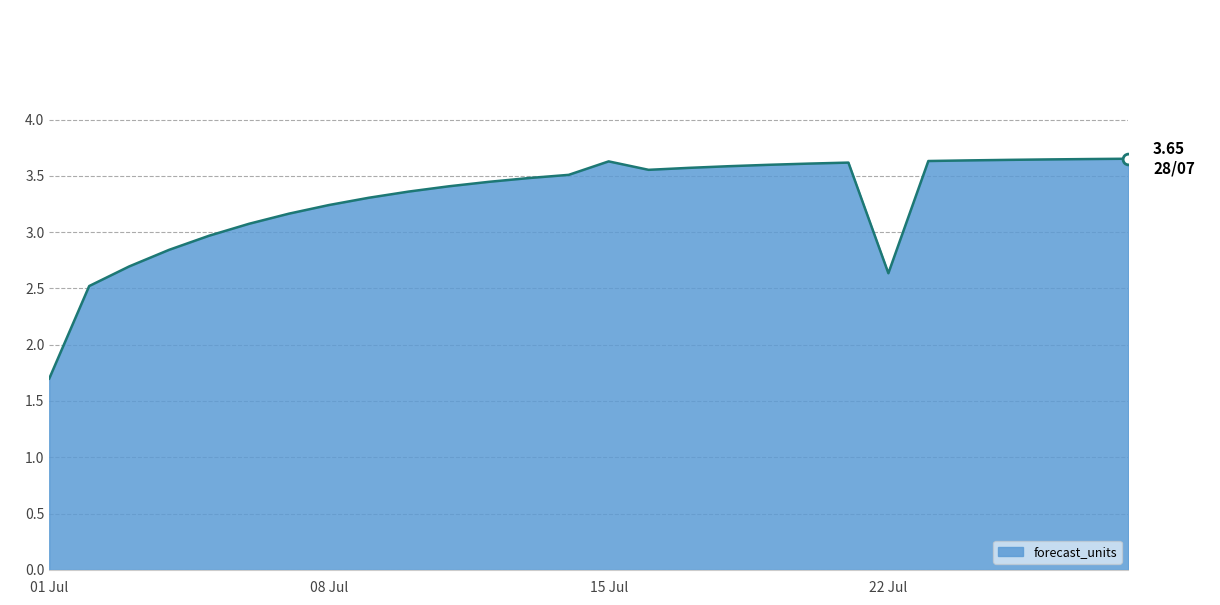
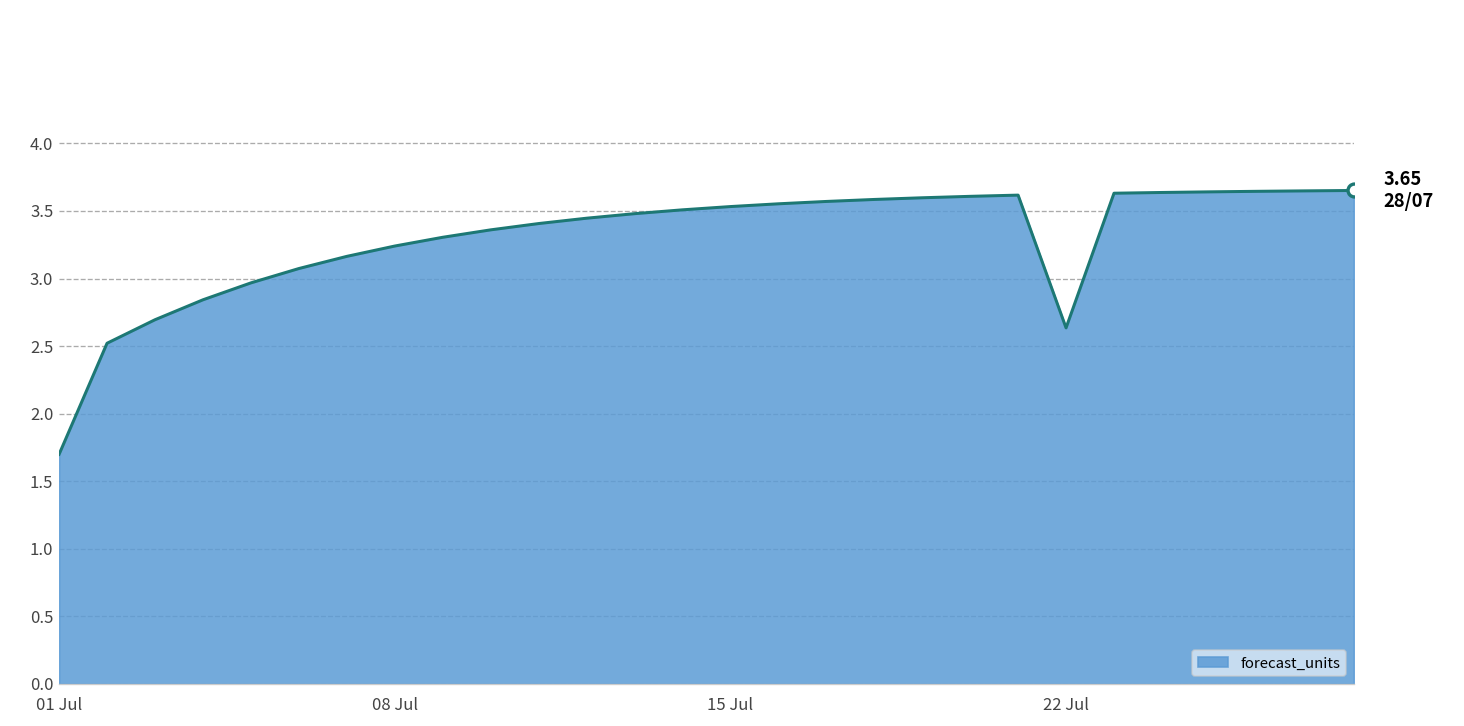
forecast_units, 15 Jul: 3.63 -> 3.53
